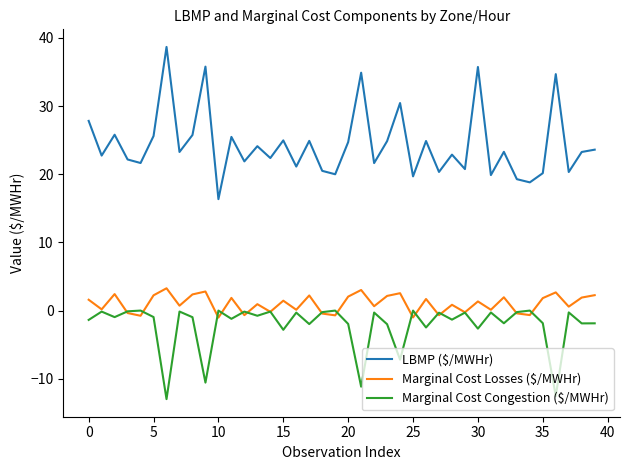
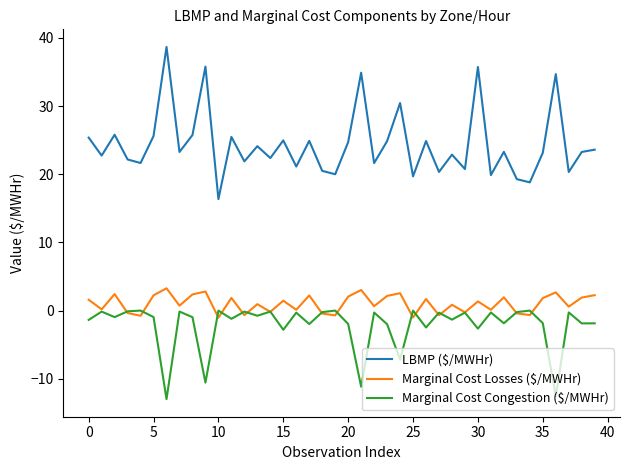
LBMP ($/MWHr), 0: 28 -> 25
LBMP ($/MWHr), 35: 20 -> 23
